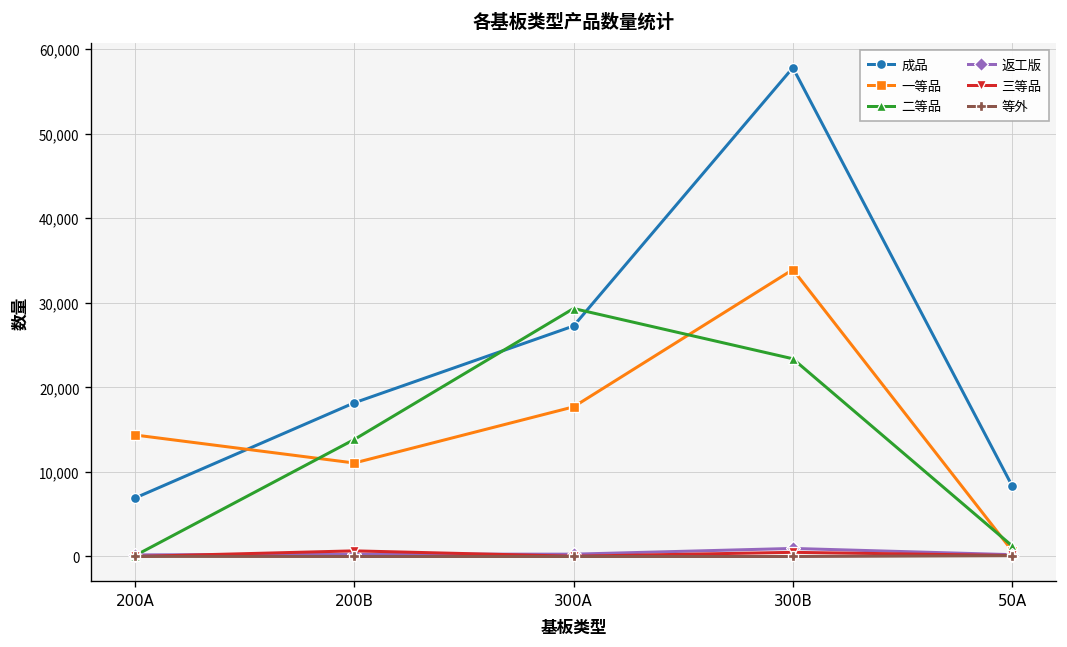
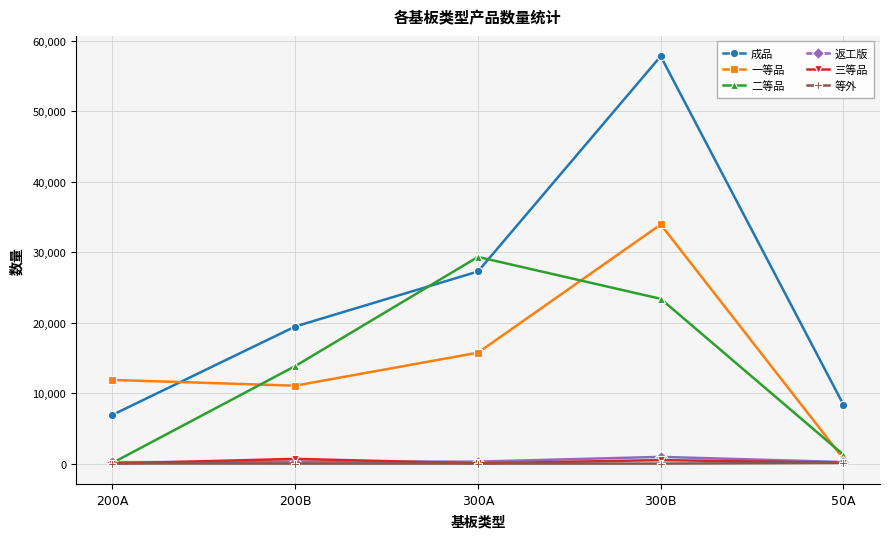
一等品, 200A: 14,000 -> 12,000
成品, 200B: 18,000 -> 19,000
一等品, 300A: 18,000 -> 16,000
